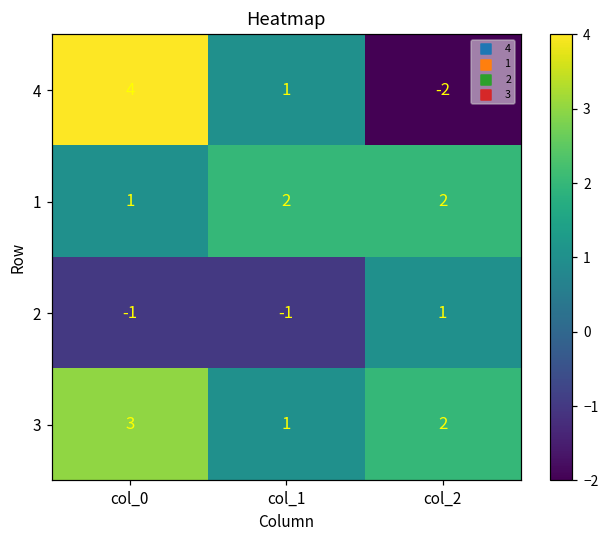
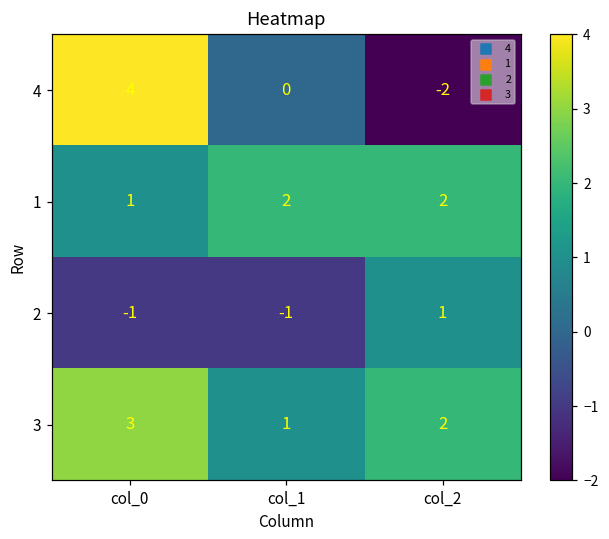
4, col_1: 1 -> 0
